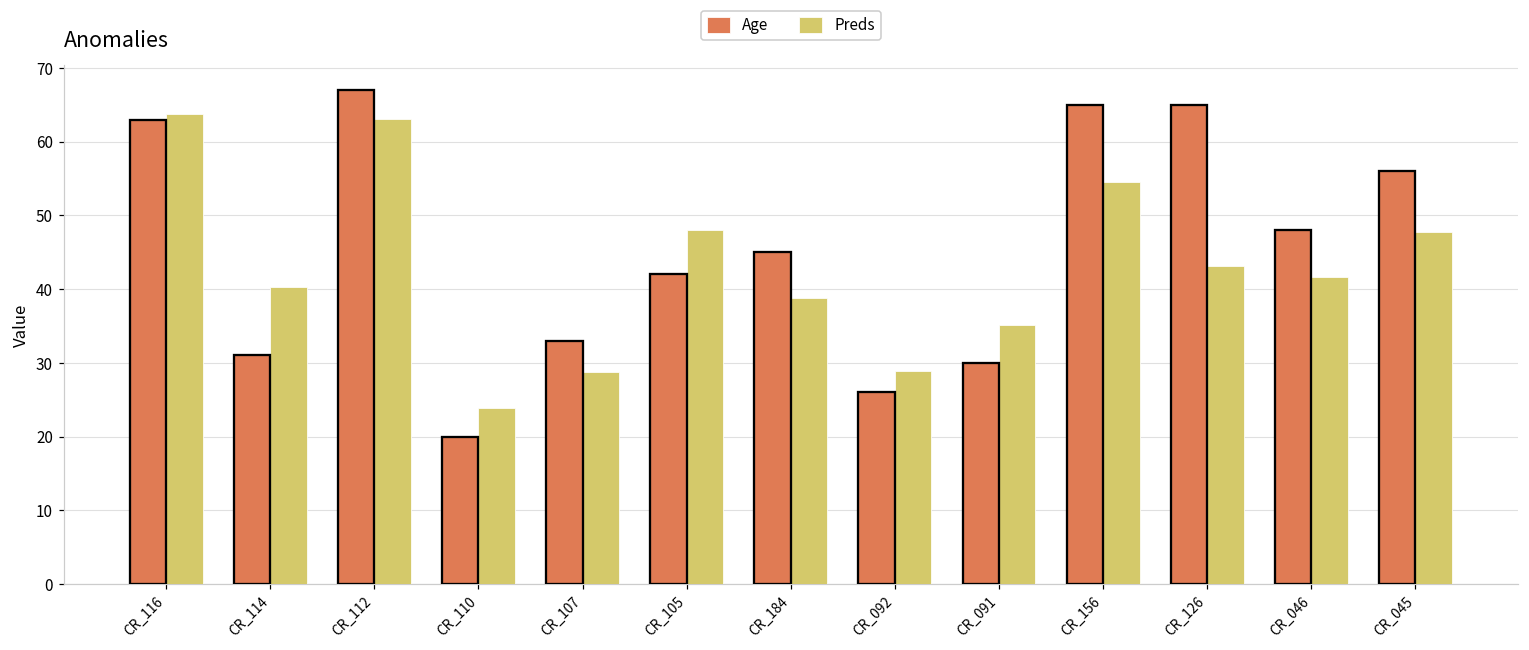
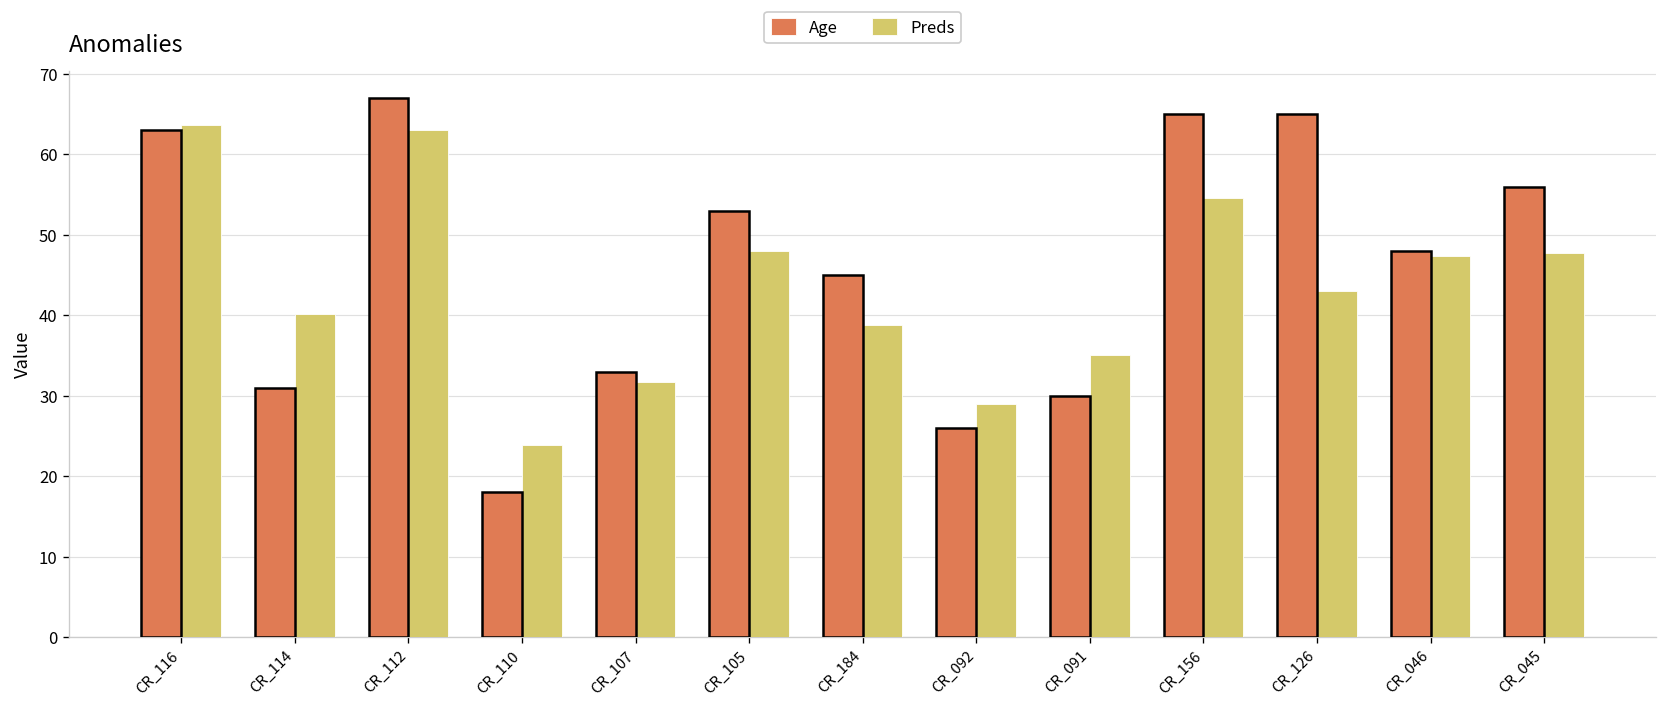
Age, CR_110: 20 -> 18
Preds, CR_107: 29 -> 32
Age, CR_105: 42 -> 53
Preds, CR_046: 42 -> 47
